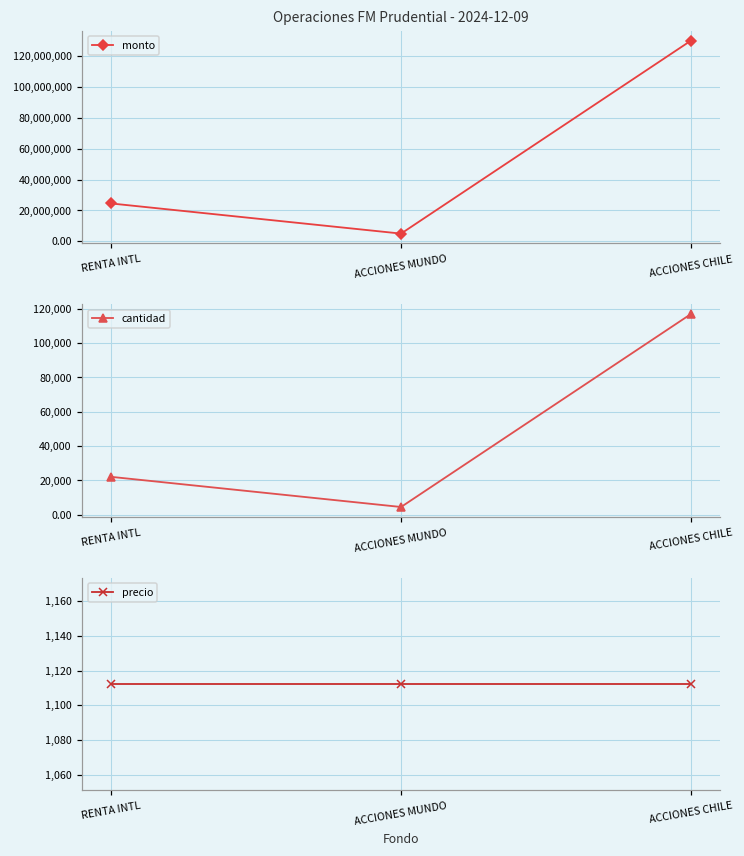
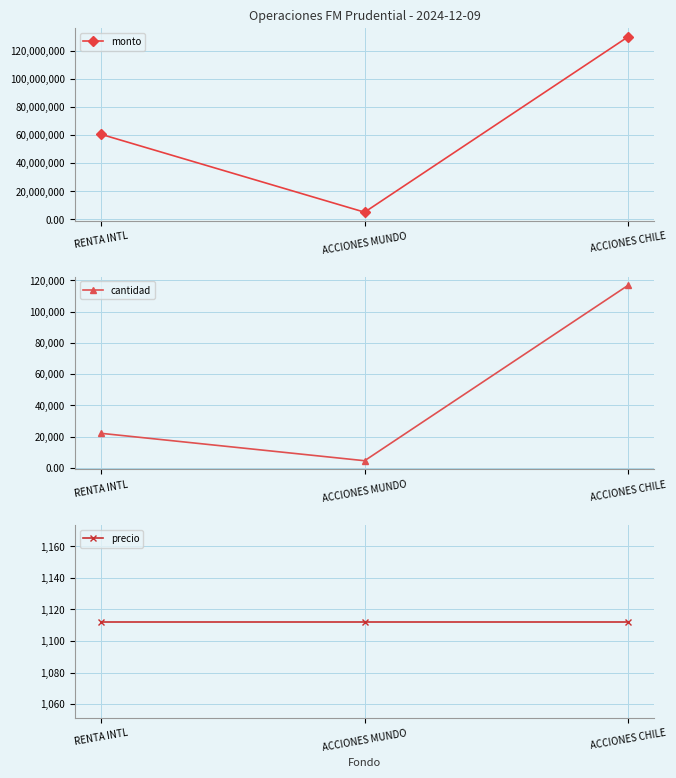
Operaciones FM Prudential - 2024-12-09, RENTA INTL: 25,000,000 -> 61,000,000
